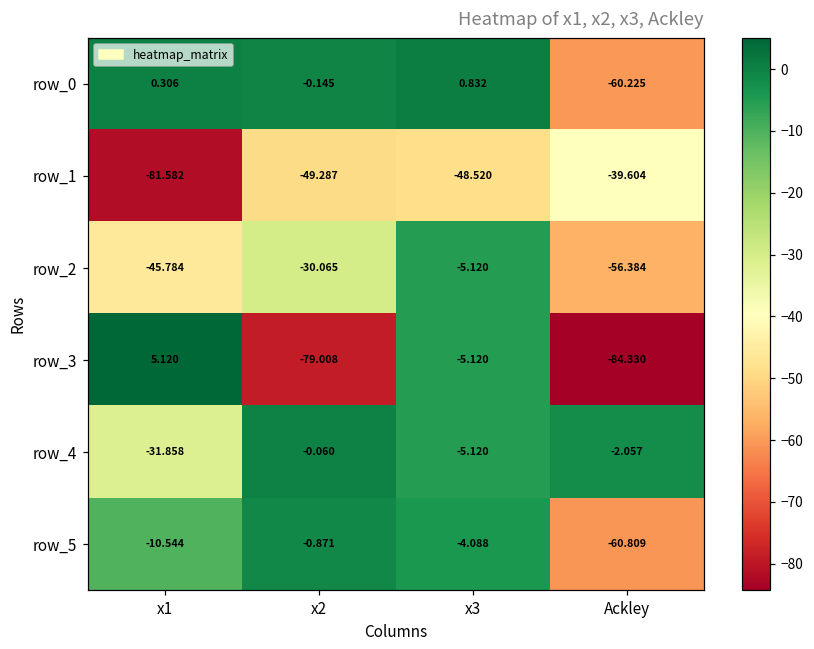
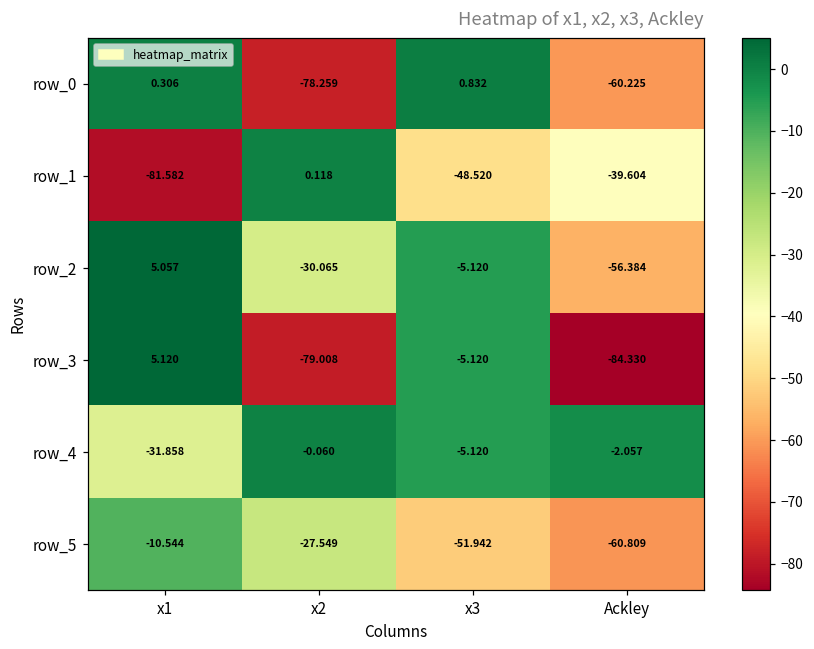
row_0, x2: -0.145 -> -78.259
row_1, x2: -49.287 -> 0.118
row_2, x1: -45.784 -> 5.057
row_5, x2: -0.871 -> -27.549
row_5, x3: -4.088 -> -51.942
